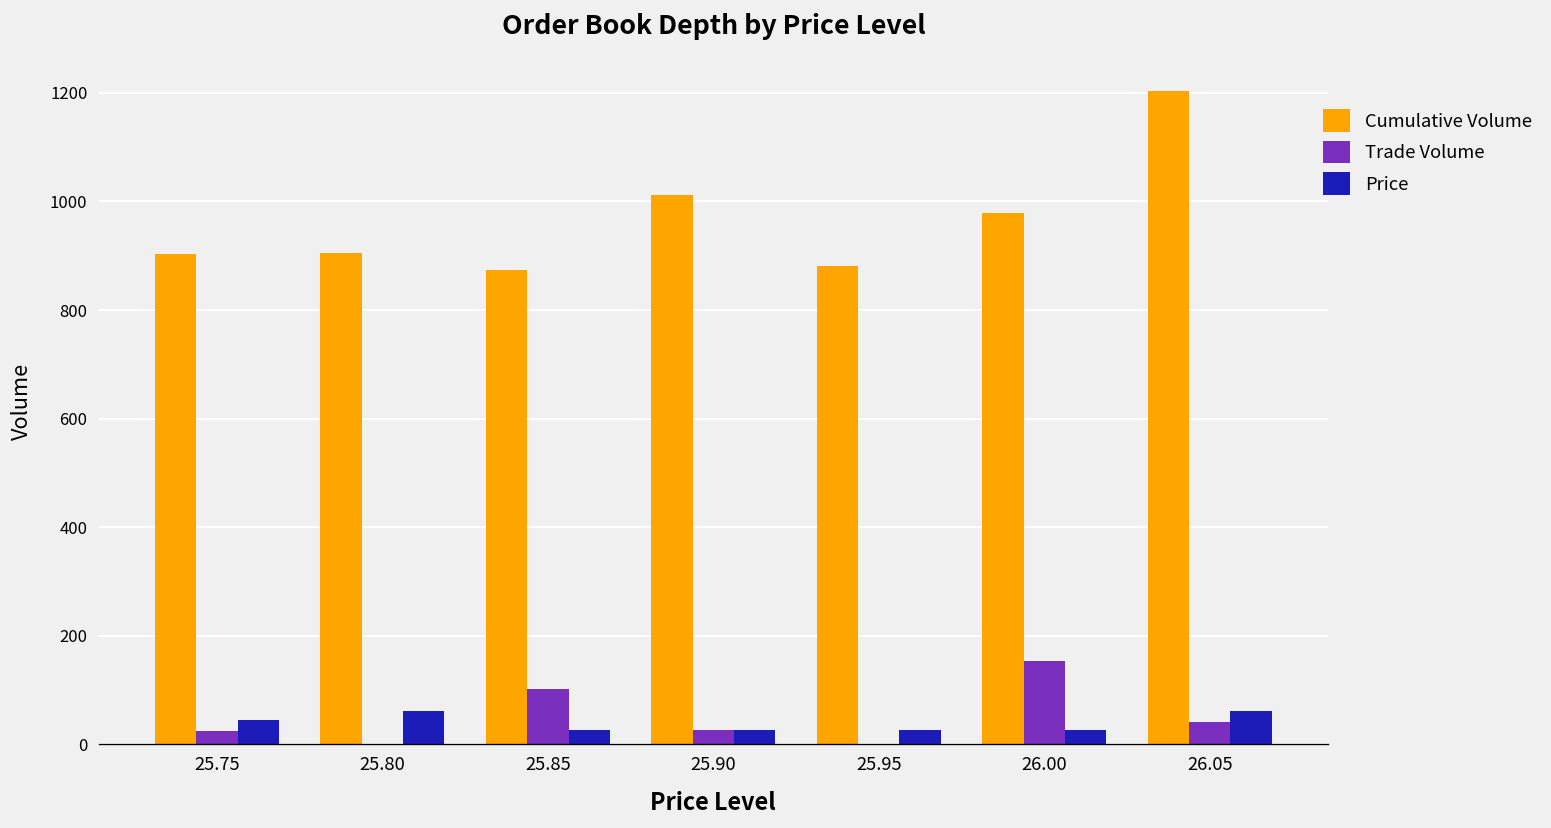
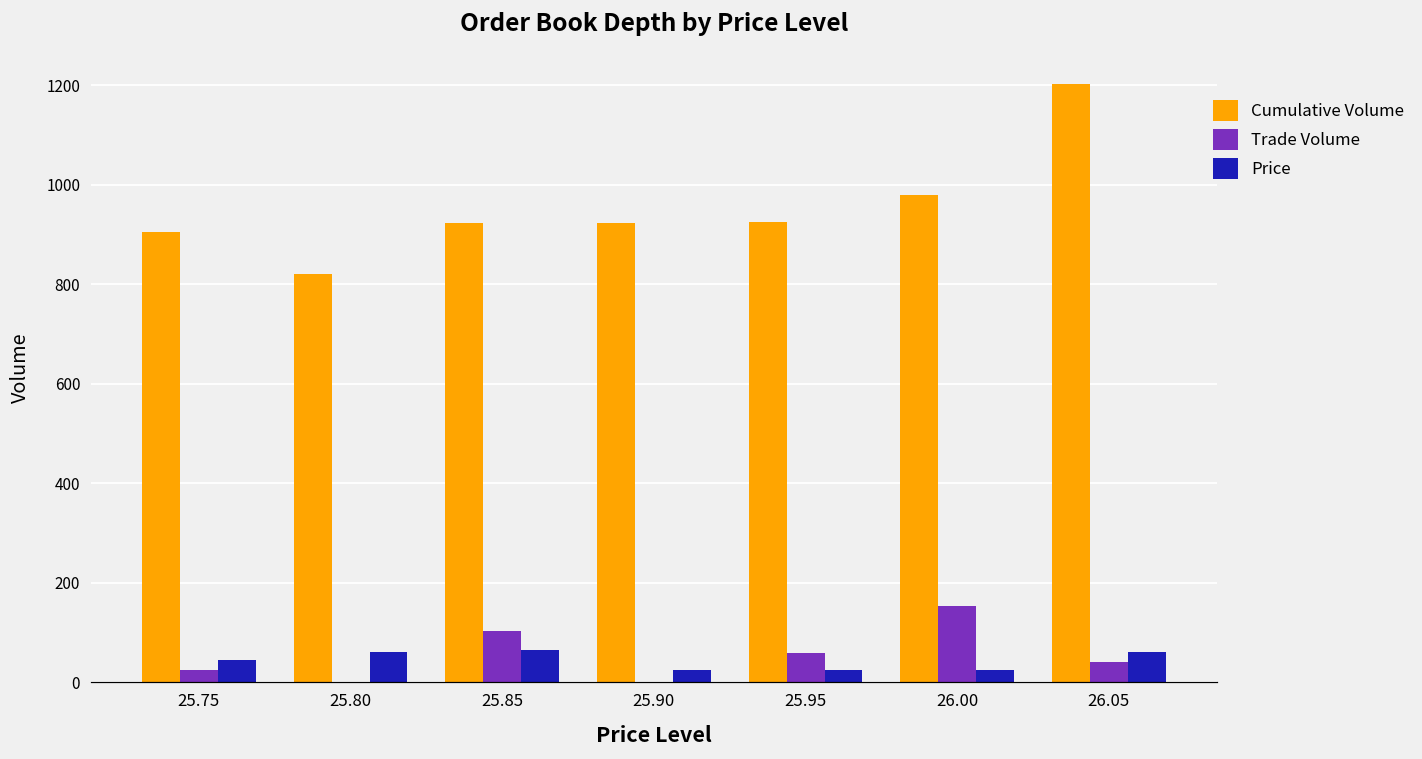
Cumulative Volume, 25.80: 910 -> 820
Cumulative Volume, 25.85: 870 -> 920
Price, 25.85: 30 -> 70
Cumulative Volume, 25.90: 1010 -> 920
Trade Volume, 25.90: 30 -> 0
Cumulative Volume, 25.95: 880 -> 930
Trade Volume, 25.95: 0 -> 60
